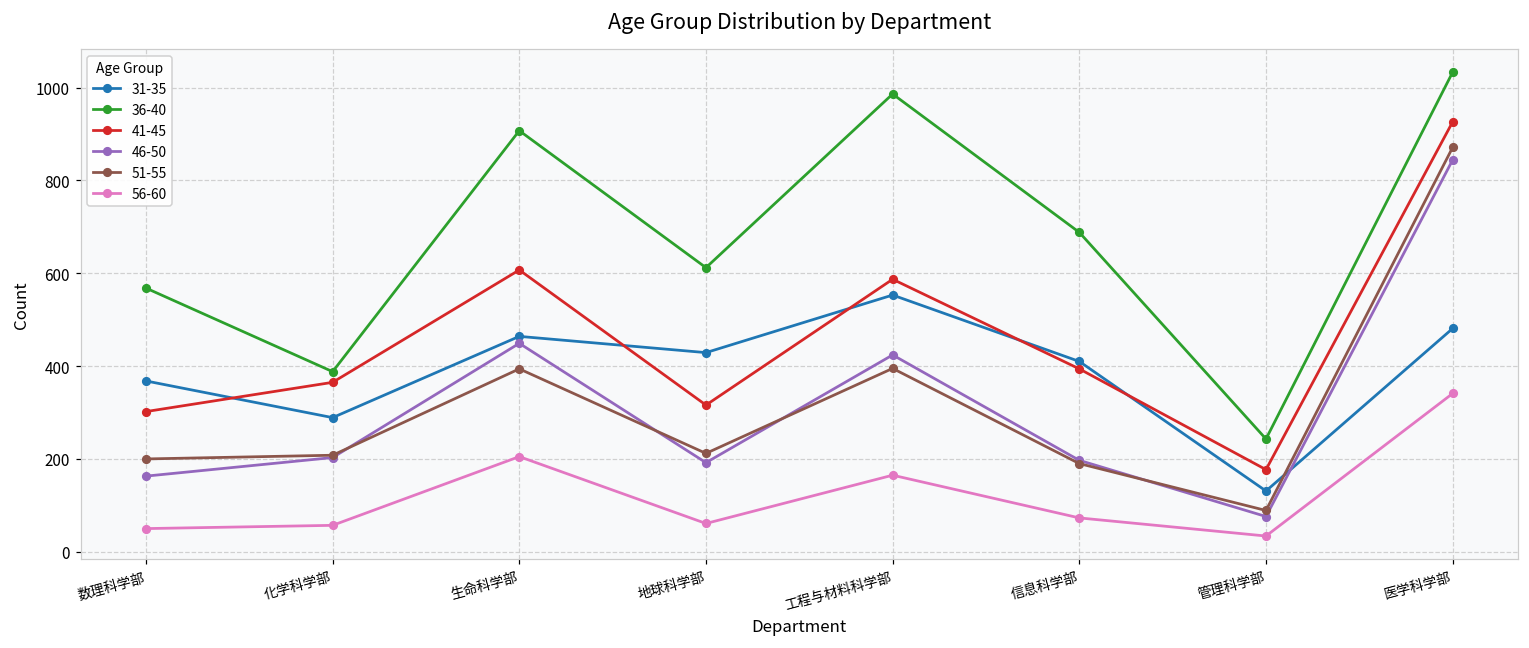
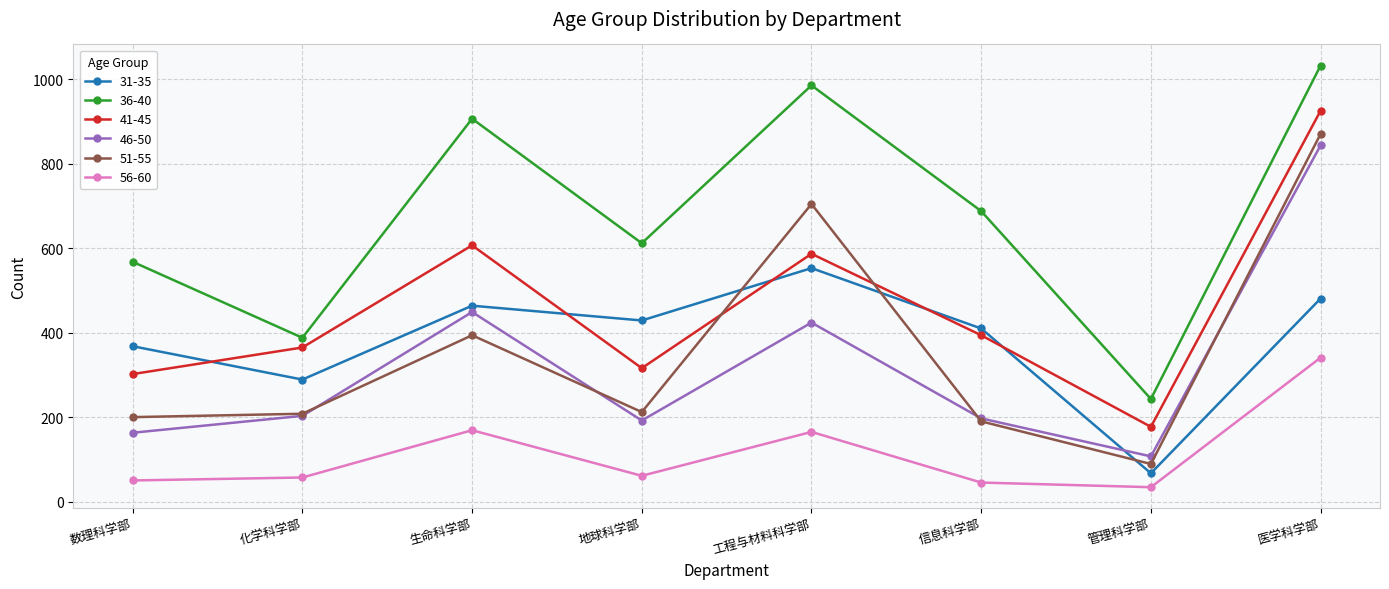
56-60, 生命科学部: 210 -> 170
51-55, 工程与材料科学部: 400 -> 710
56-60, 信息科学部: 70 -> 50
31-35, 管理科学部: 130 -> 70
46-50, 管理科学部: 80 -> 110
